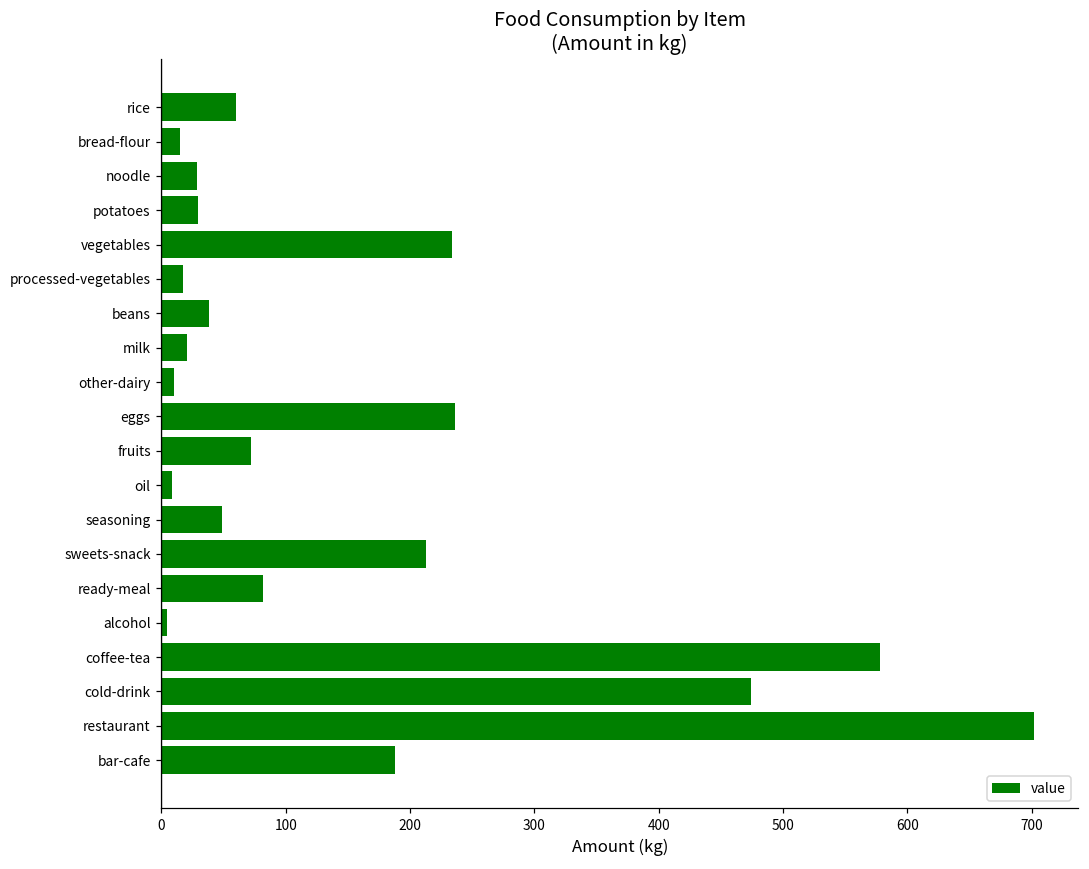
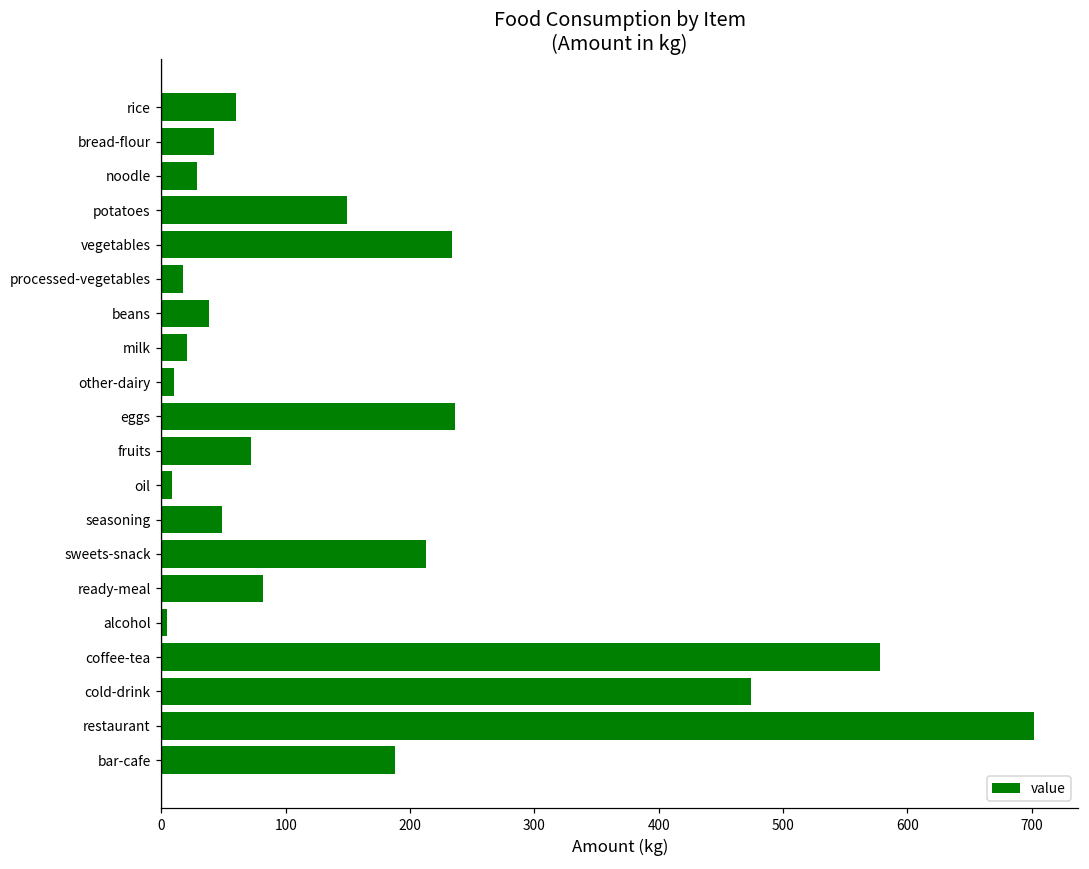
bread-flour: 15 -> 42
potatoes: 29 -> 149
